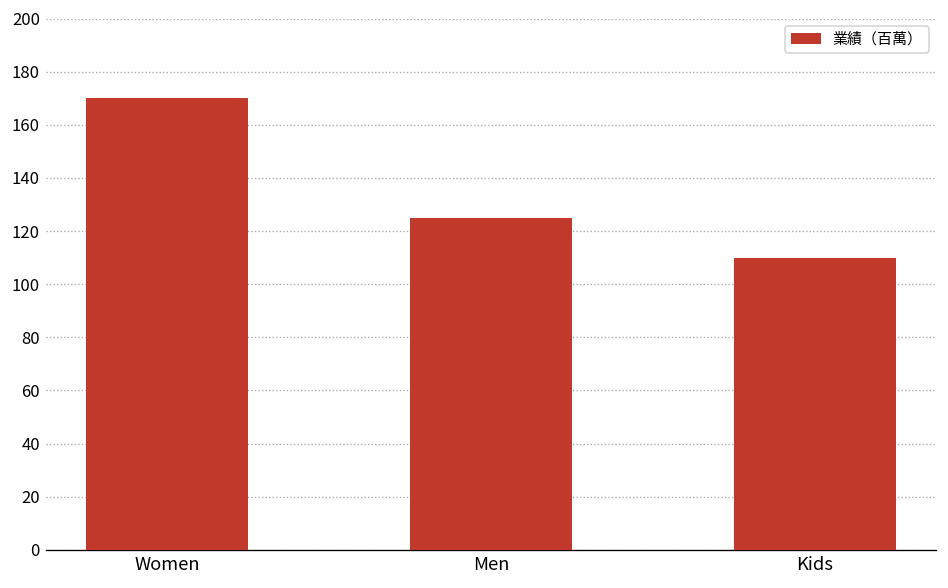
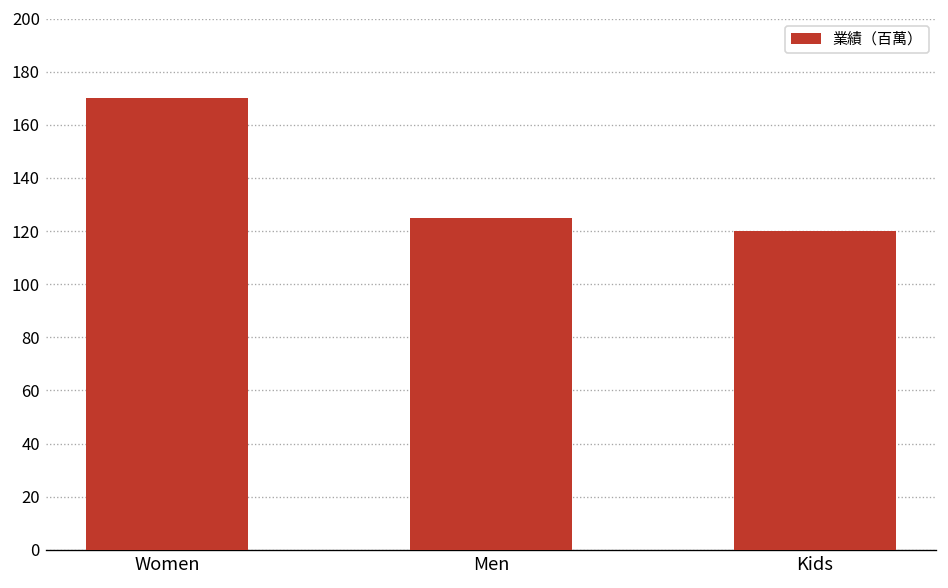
Kids: 110 -> 120
